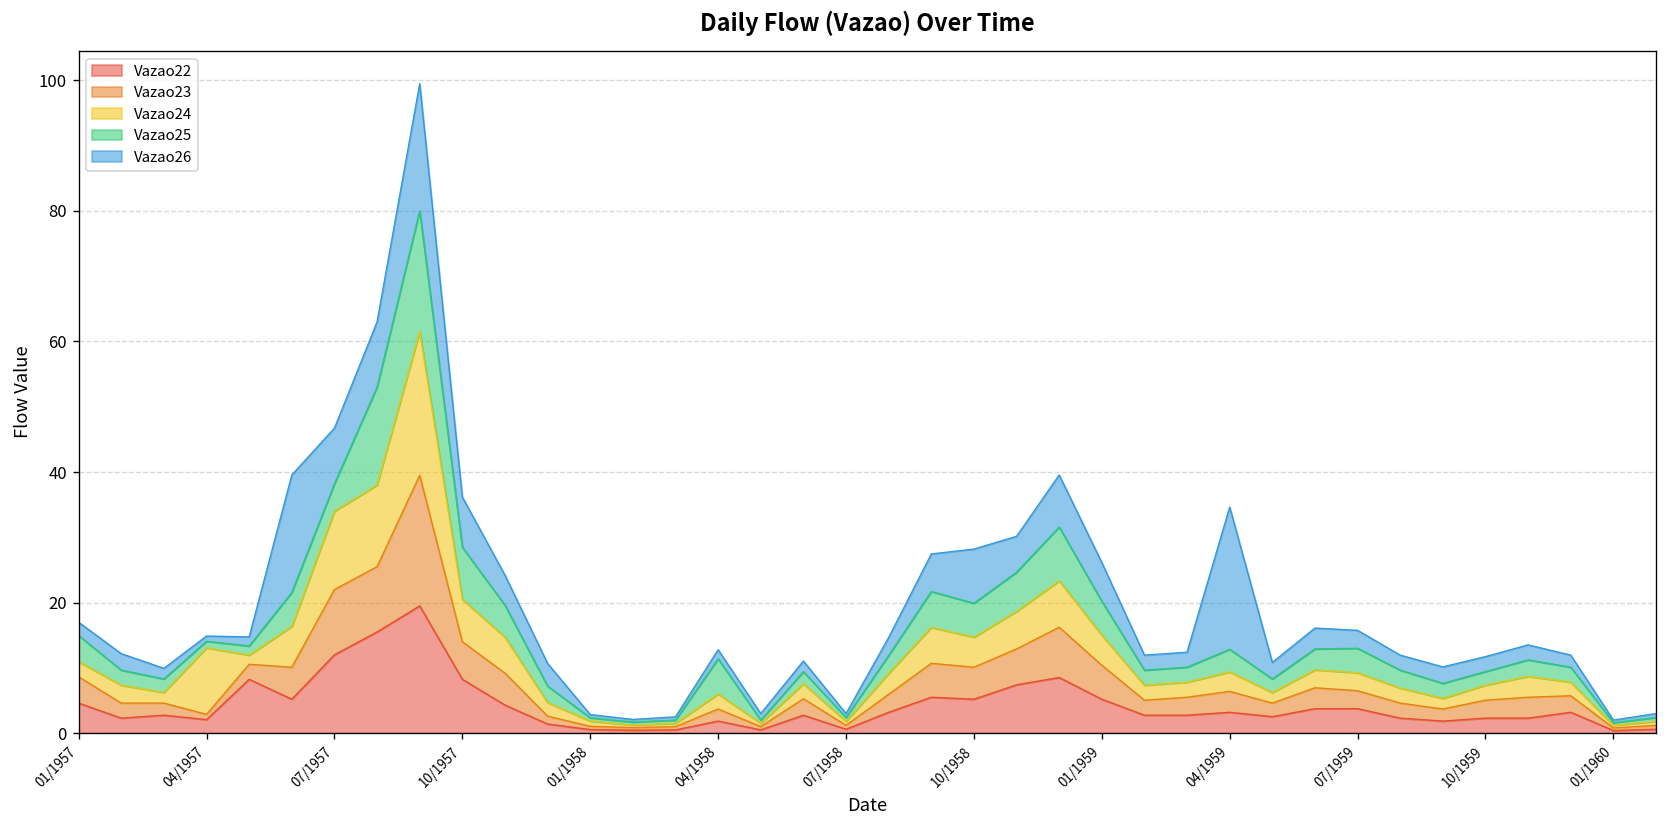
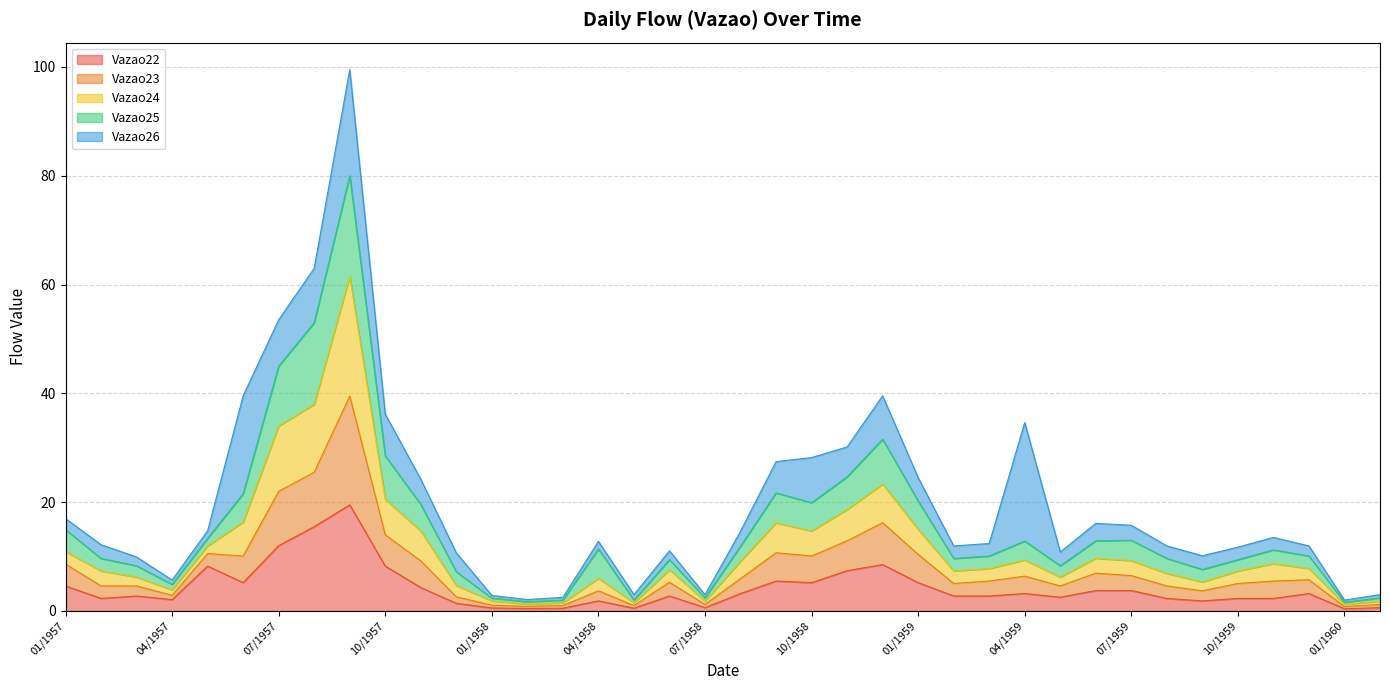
Vazao24, 04/1957: 10 -> 1
Vazao25, 07/1957: 4 -> 11
Vazao26, 01/1959: 6 -> 4
